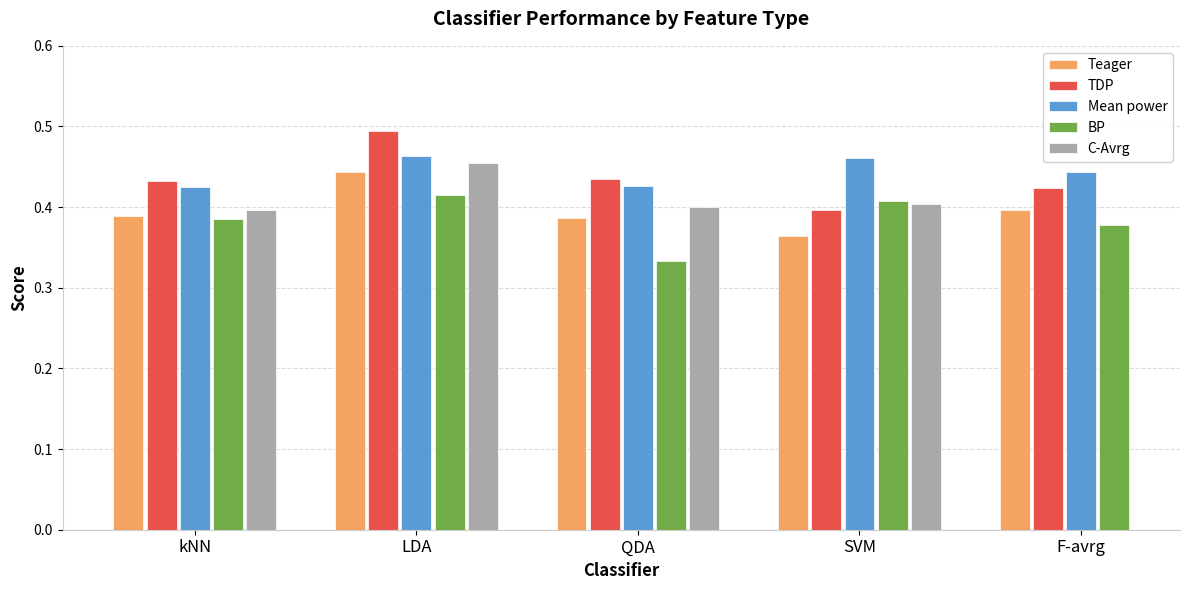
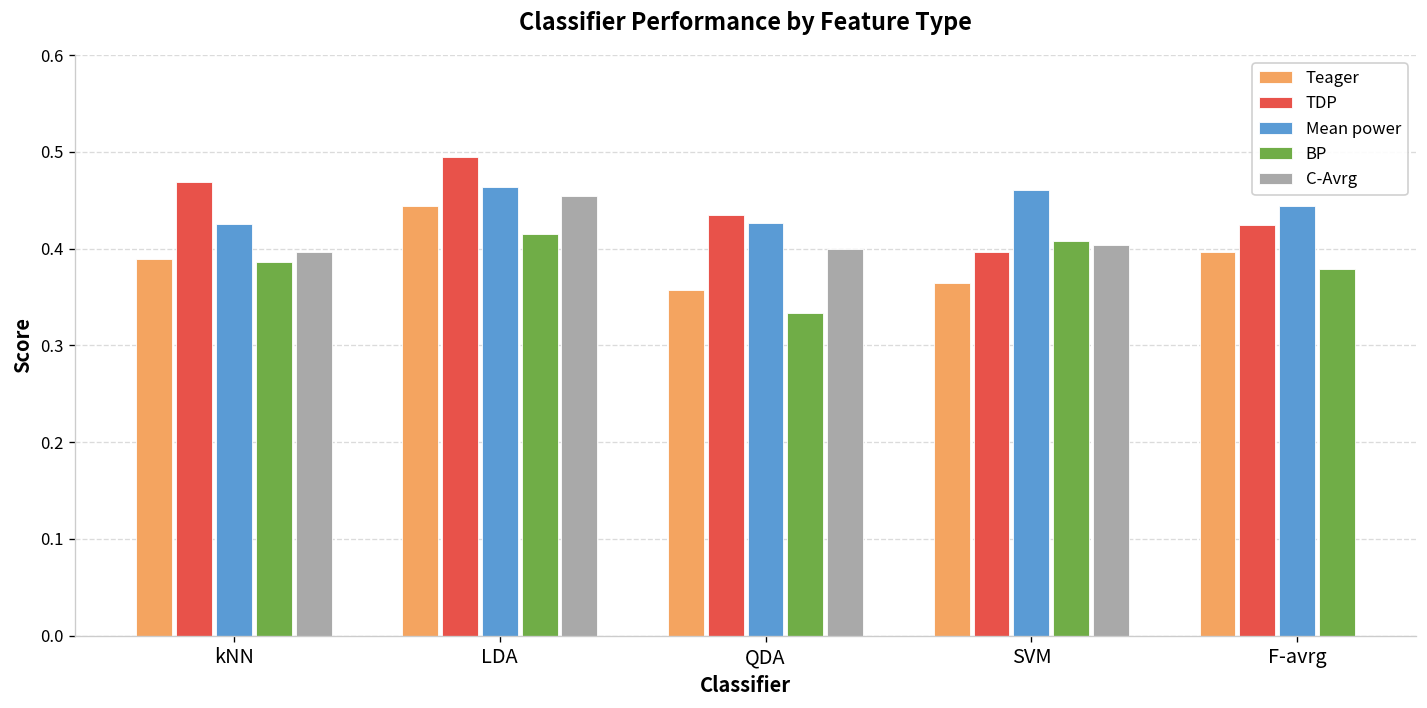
TDP, kNN: 0.43 -> 0.47
Teager, QDA: 0.39 -> 0.36
